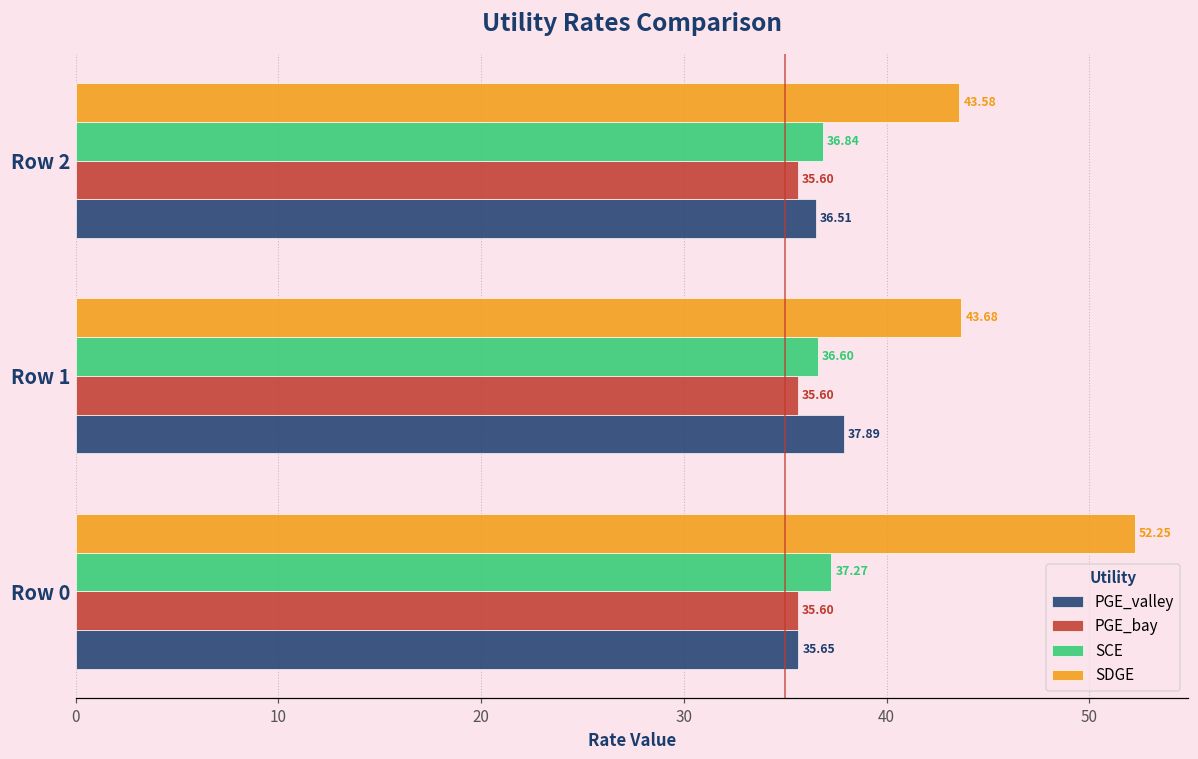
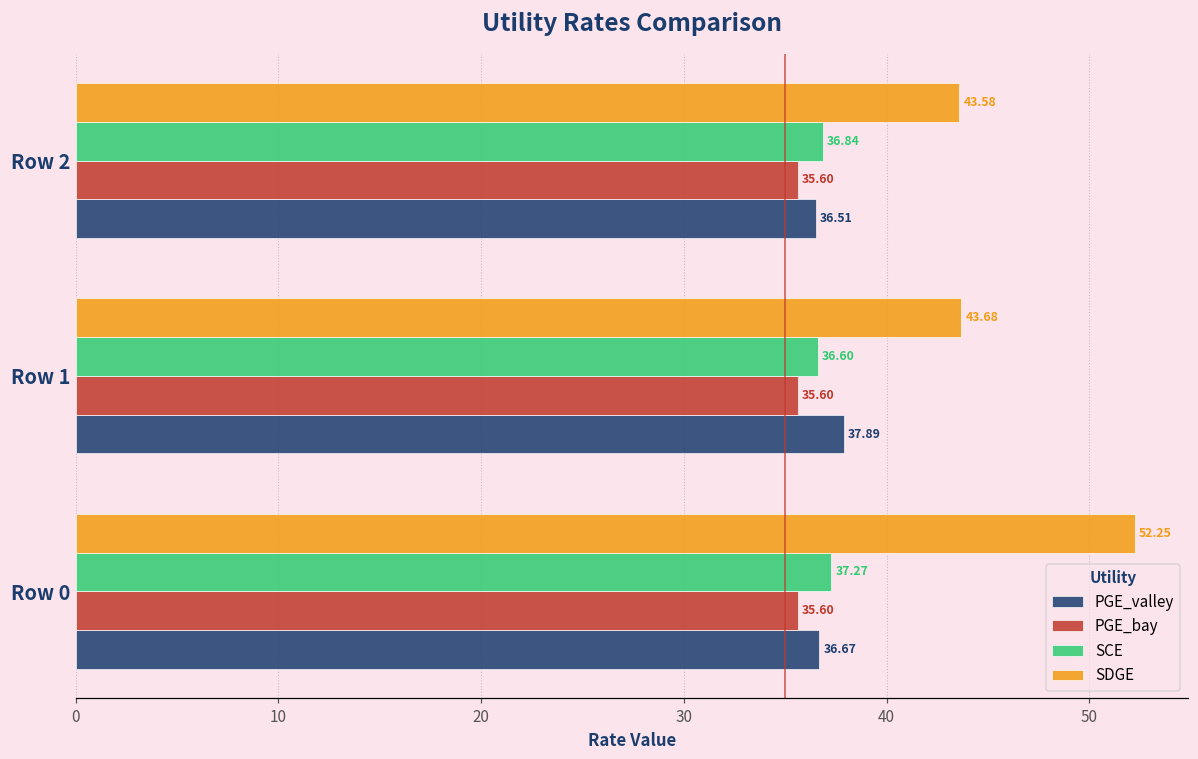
PGE_valley, Row 0: 35.65 -> 36.67
